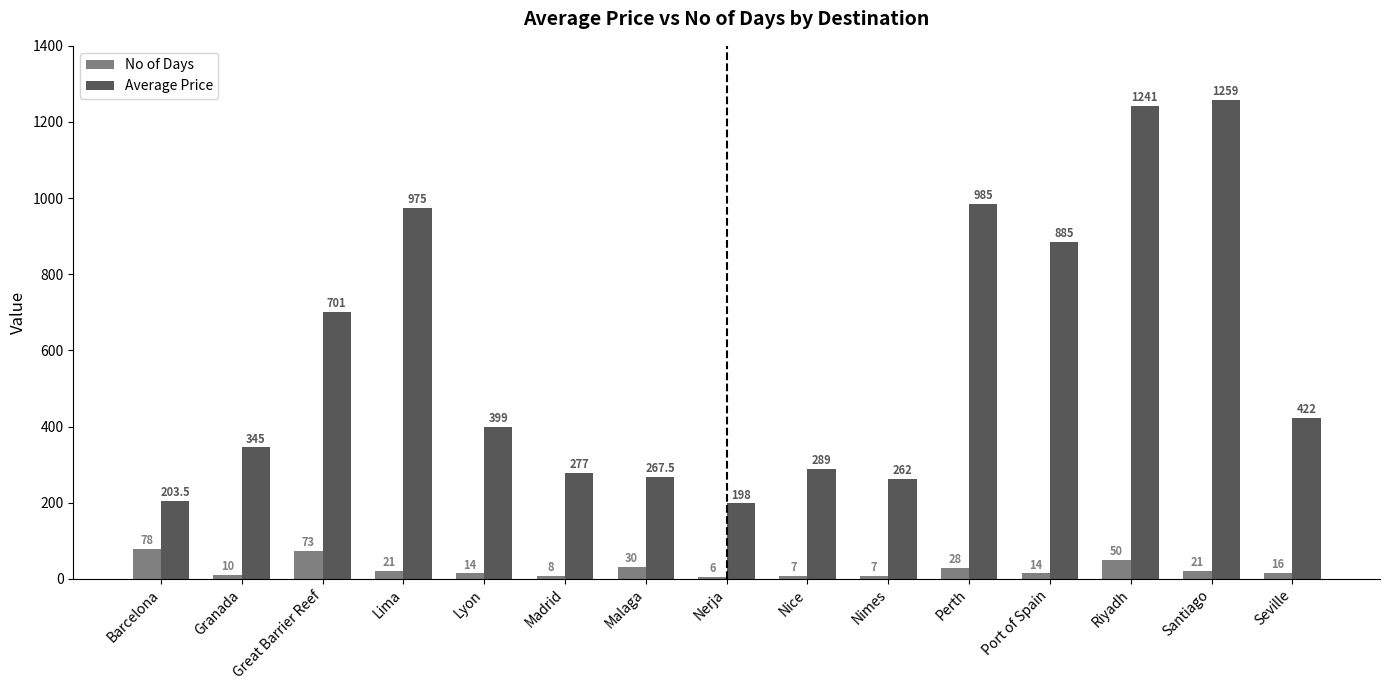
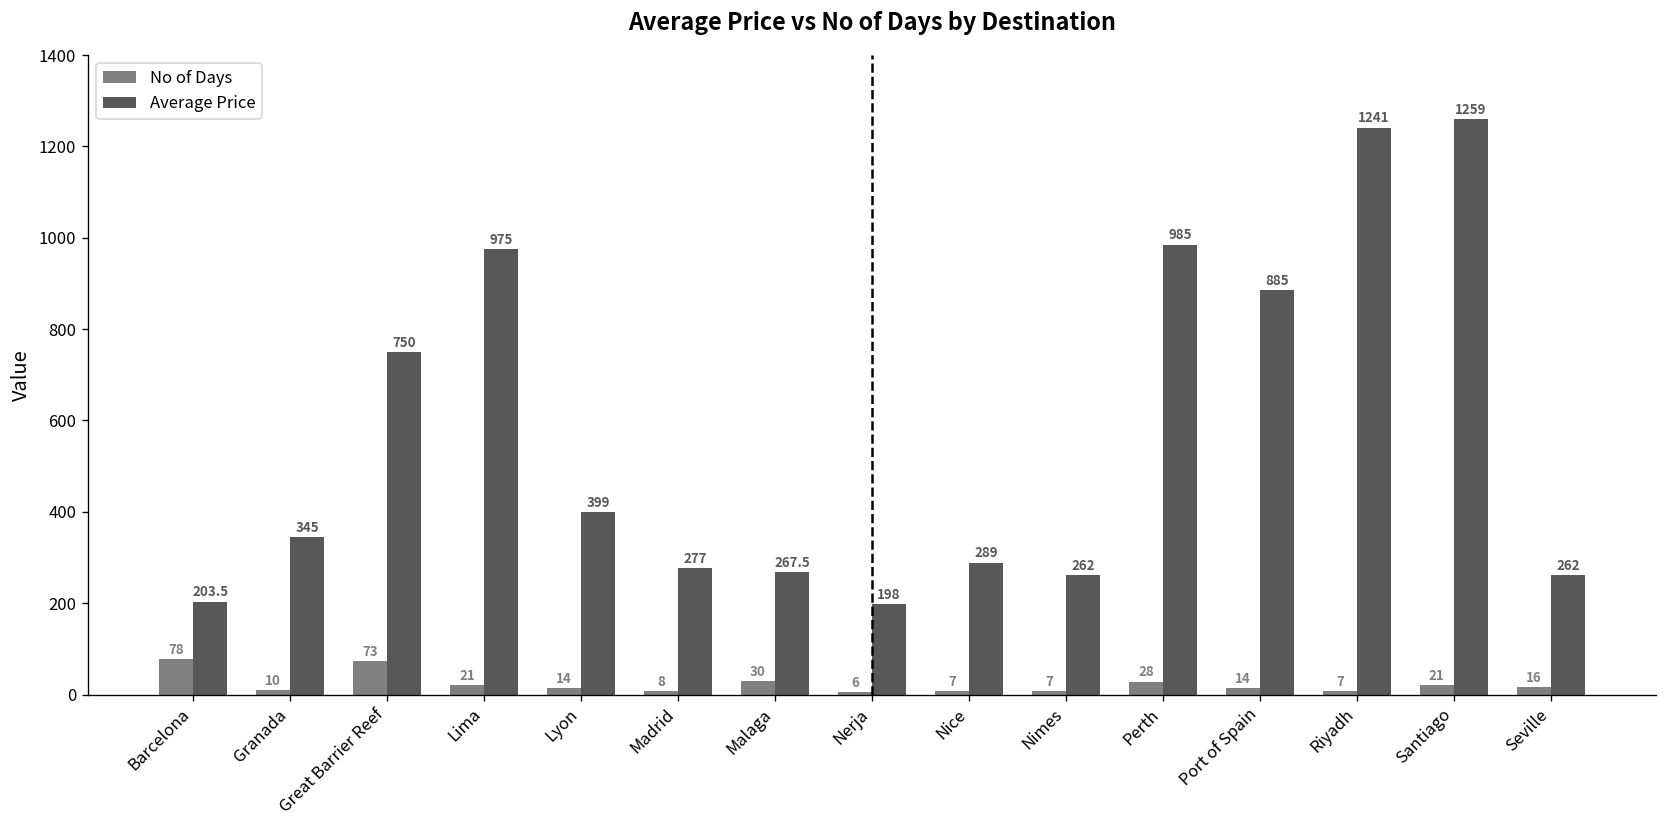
Average Price, Great Barrier Reef: 701 -> 750
No of Days, Riyadh: 50 -> 7
Average Price, Seville: 422 -> 262
